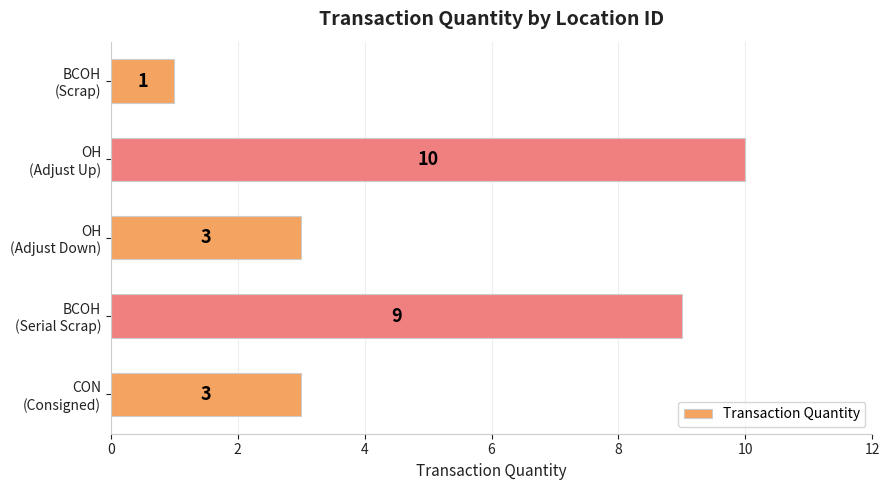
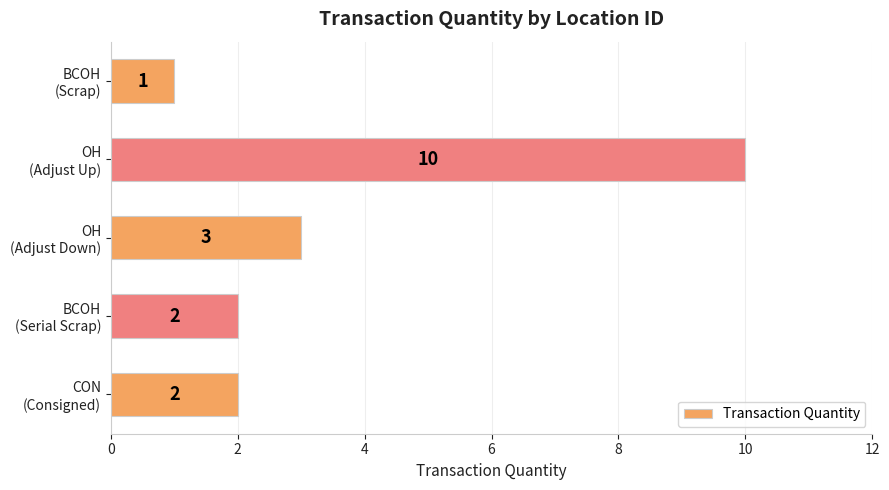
BCOH (Serial Scrap): 9 -> 2
CON (Consigned): 3 -> 2
